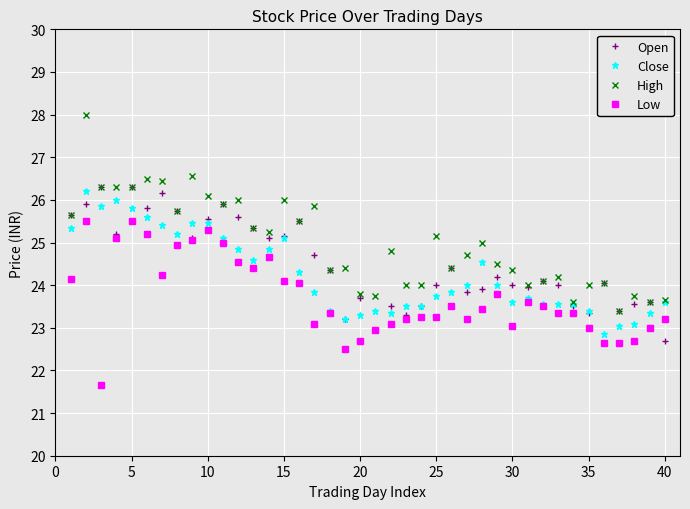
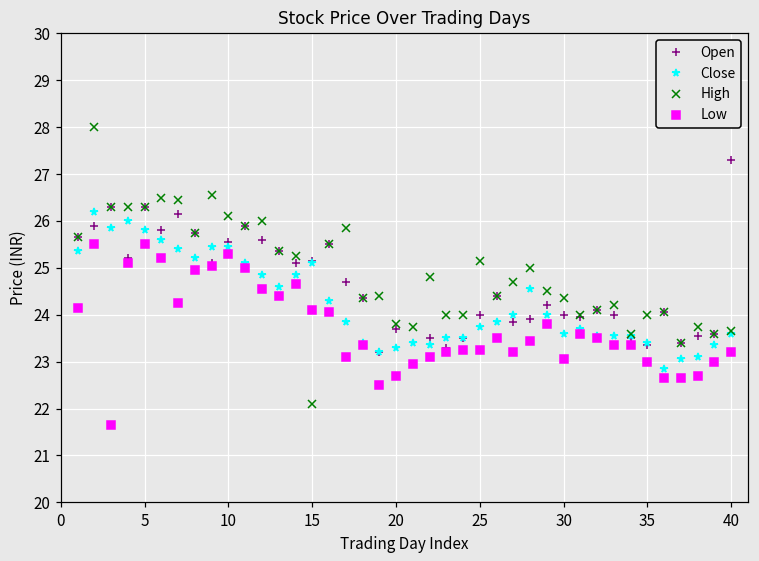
High, 15: 26.0 -> 22.1
Open, 40: 22.7 -> 27.3
